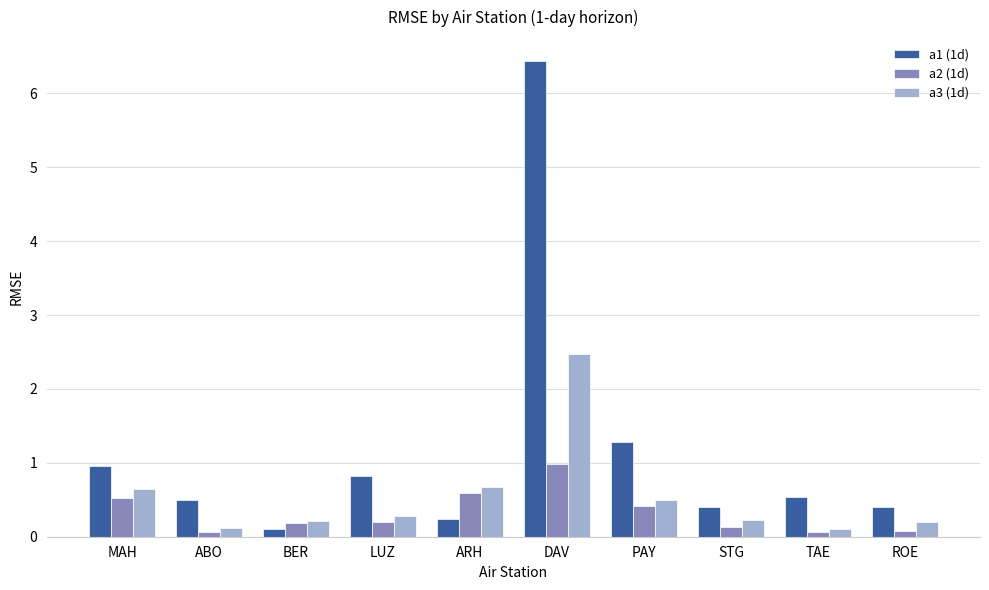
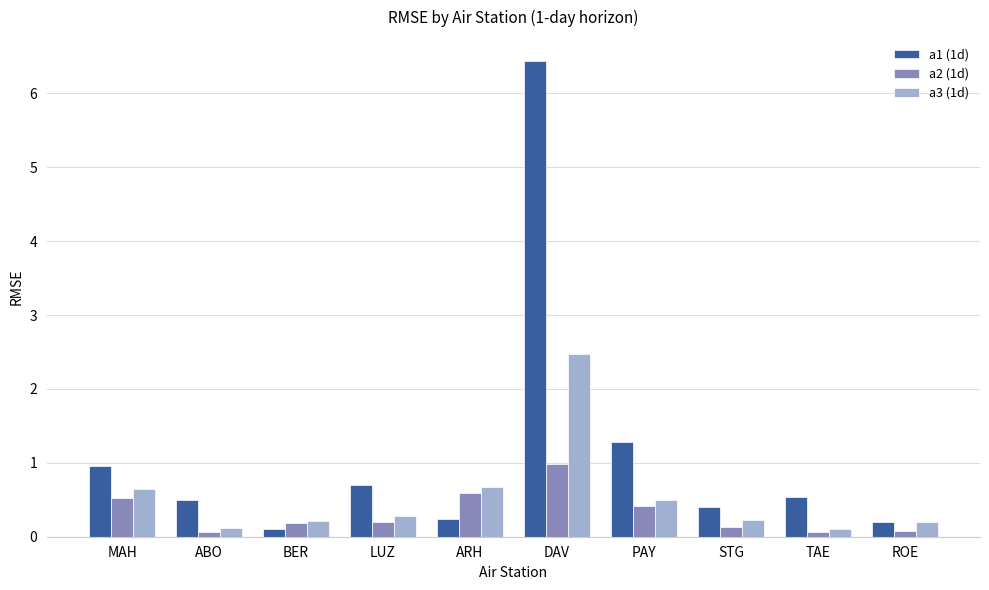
a1 (1d), LUZ: 0.8 -> 0.7
a1 (1d), ROE: 0.4 -> 0.2
